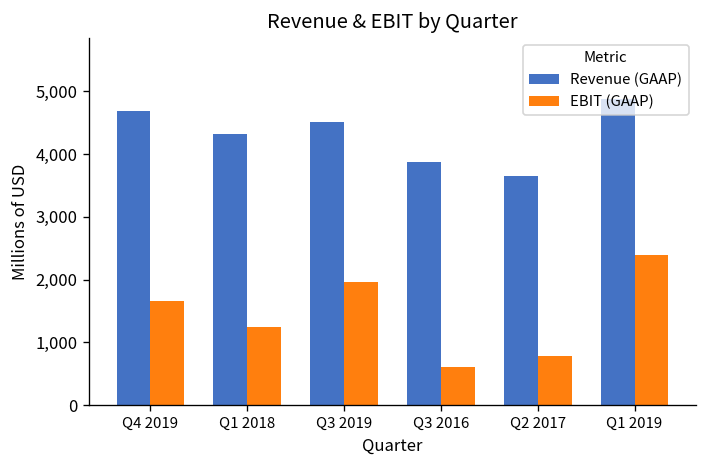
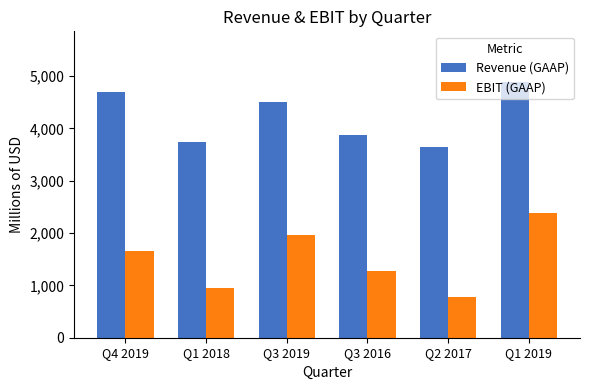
Revenue (GAAP), Q1 2018: 4,300 -> 3,700
EBIT (GAAP), Q1 2018: 1,200 -> 900
EBIT (GAAP), Q3 2016: 600 -> 1,300
